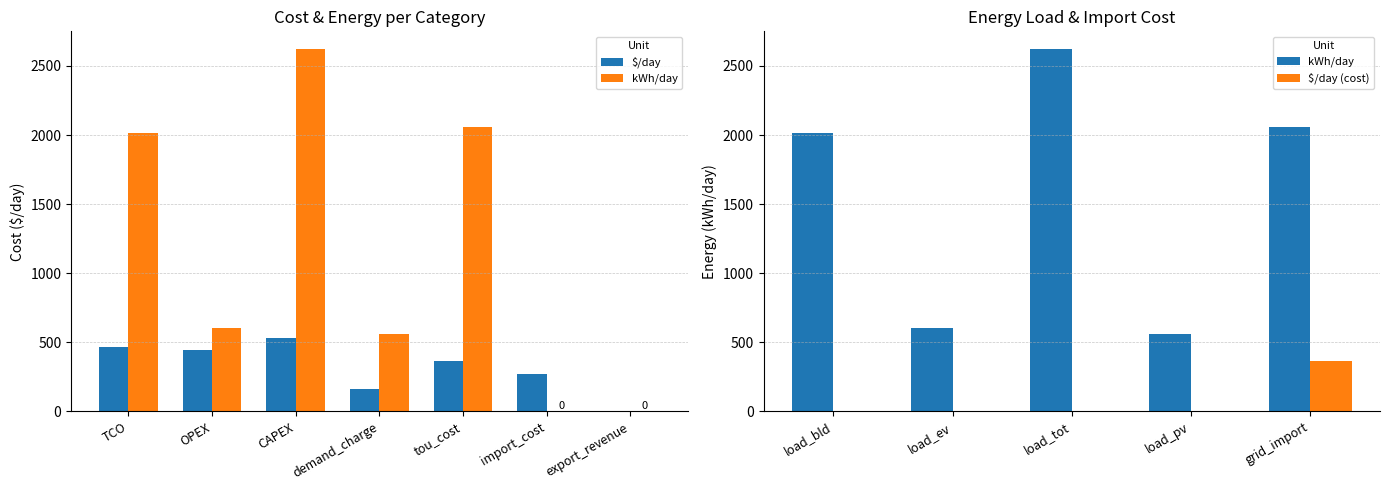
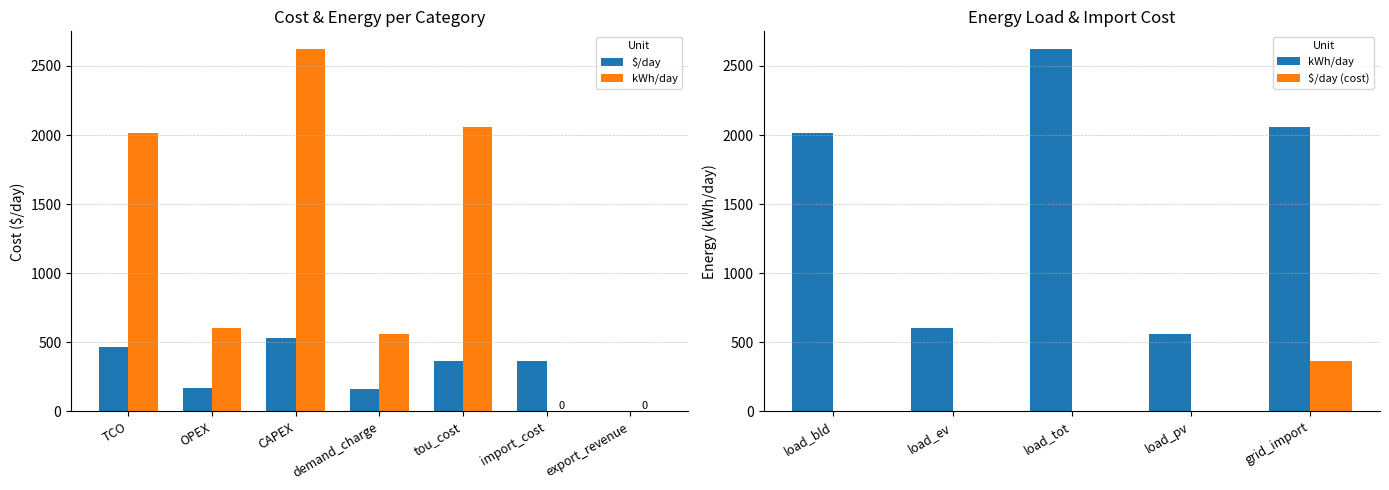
Cost & Energy per Category, $/day, OPEX: 450 -> 170
Cost & Energy per Category, $/day, import_cost: 270 -> 370
